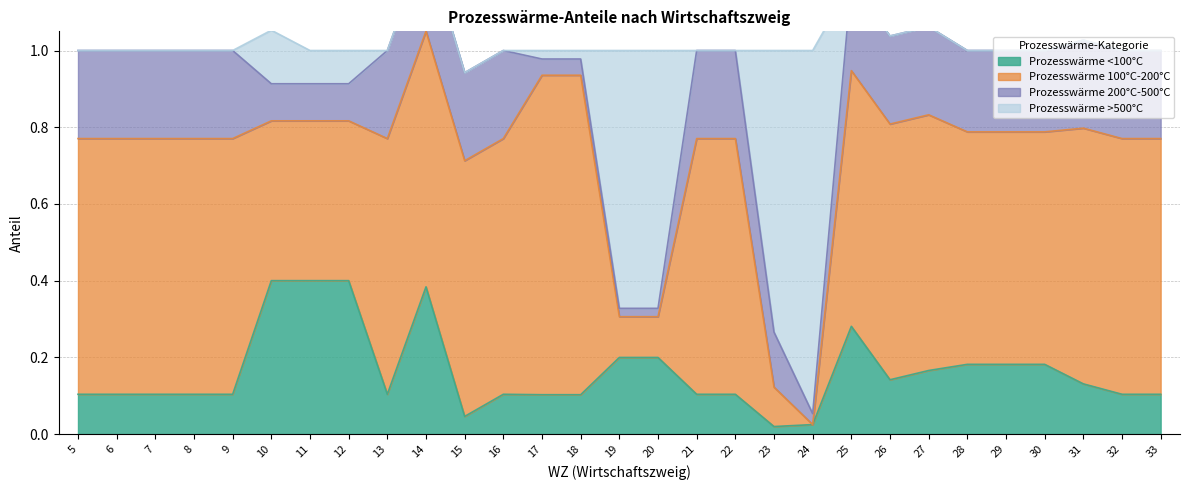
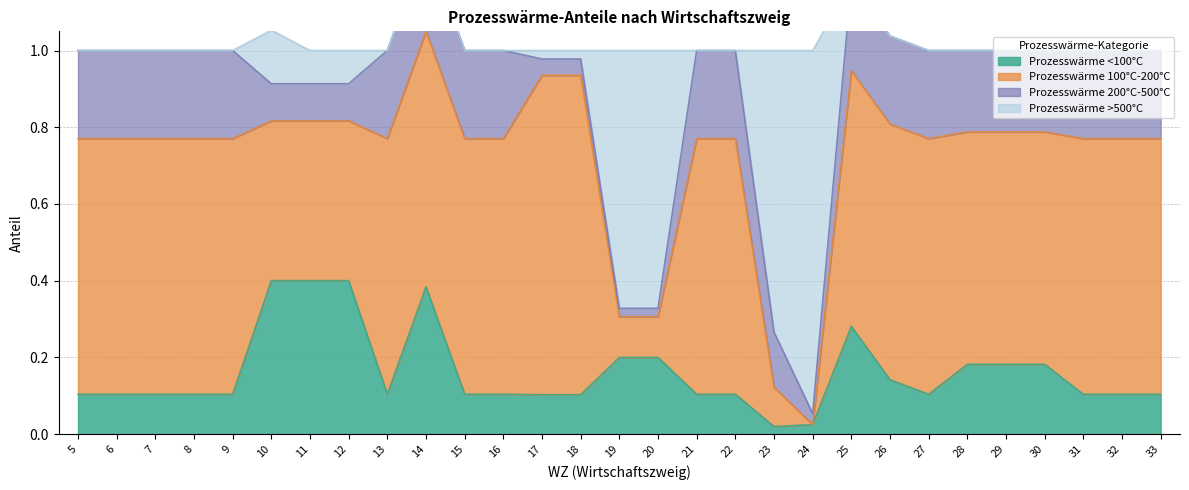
Prozesswärme <100°C, 15: 0.05 -> 0.10
Prozesswärme <100°C, 27: 0.17 -> 0.10
Prozesswärme <100°C, 31: 0.13 -> 0.10
